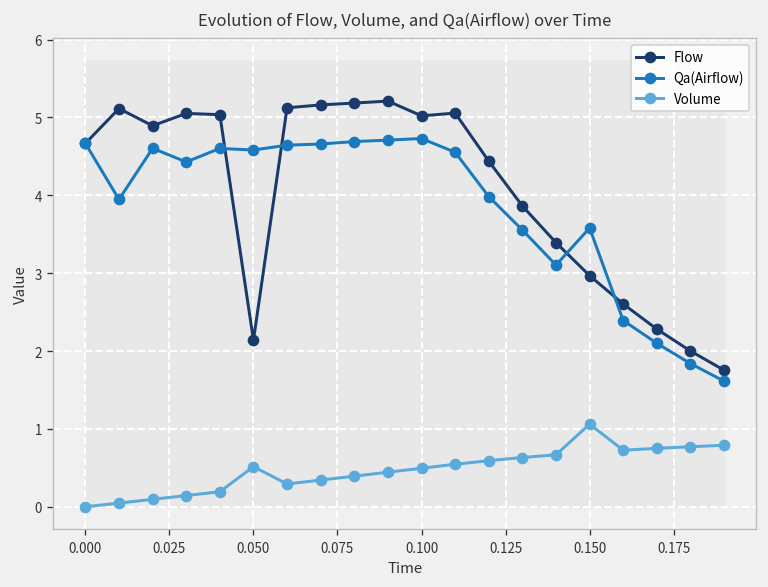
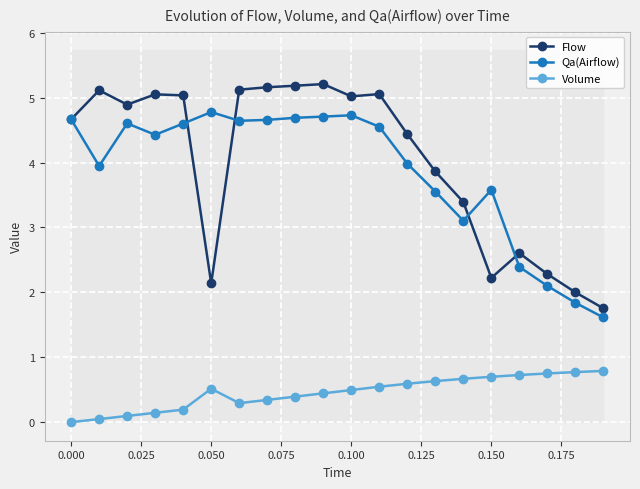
Qa(Airflow), 0.050: 4.6 -> 4.8
Flow, 0.150: 3.0 -> 2.2
Volume, 0.150: 1.1 -> 0.7
